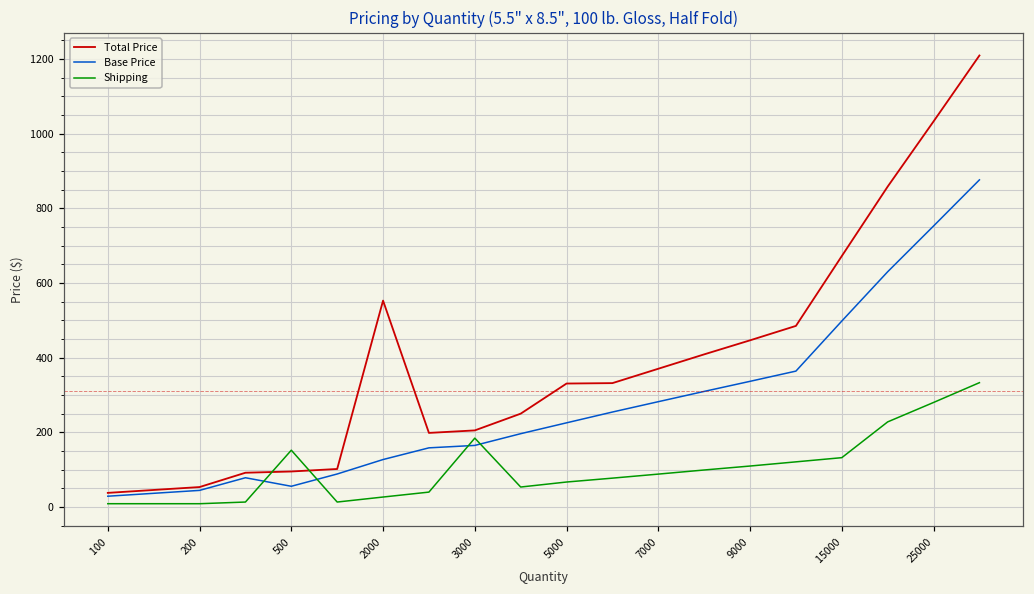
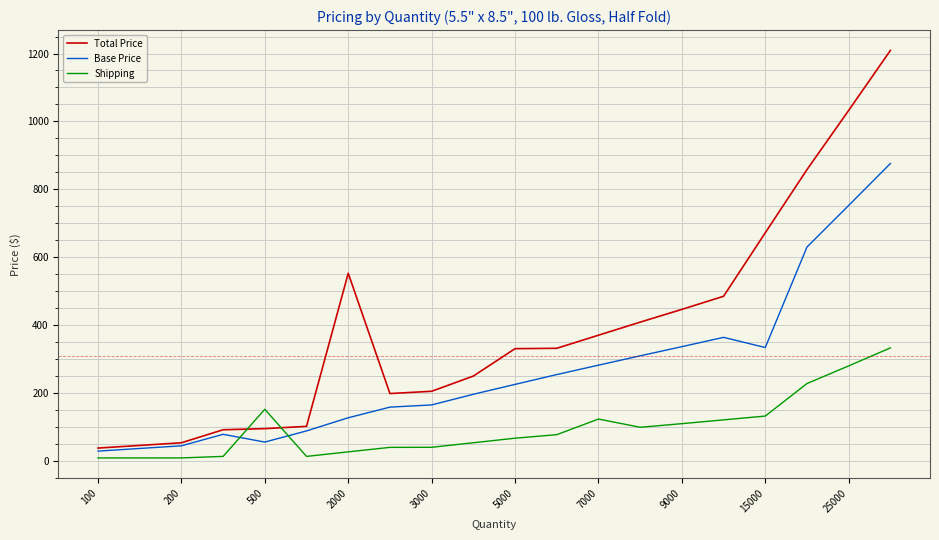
Shipping, 3000: 180 -> 40
Shipping, 7000: 90 -> 120
Base Price, 15000: 500 -> 330
